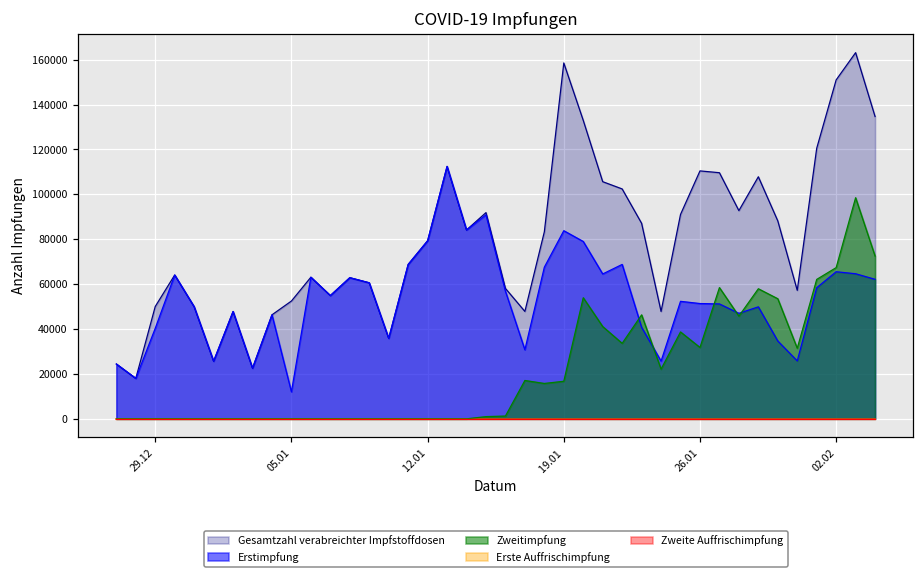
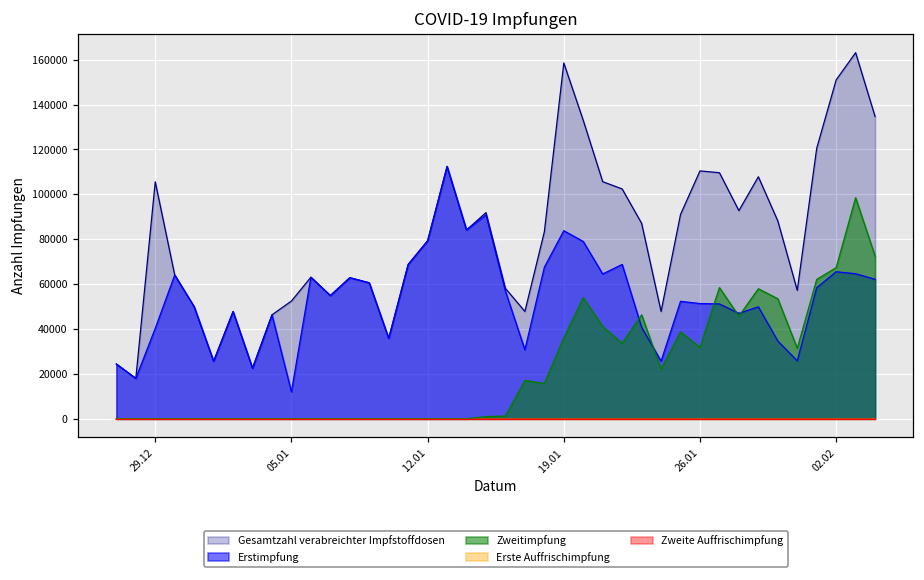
Gesamtzahl verabreichter Impfstoffdosen, 29.12: 50000 -> 106000
Zweitimpfung, 19.01: 17000 -> 36000
